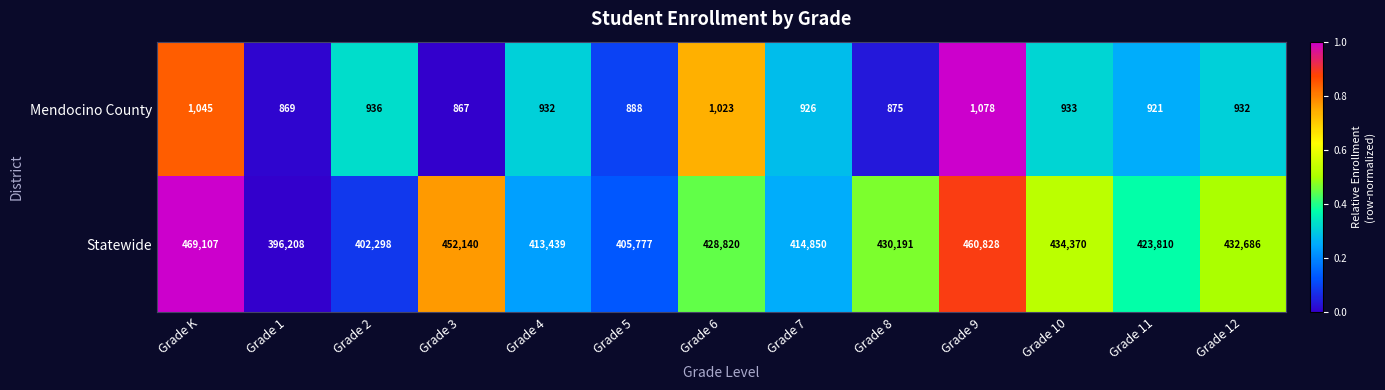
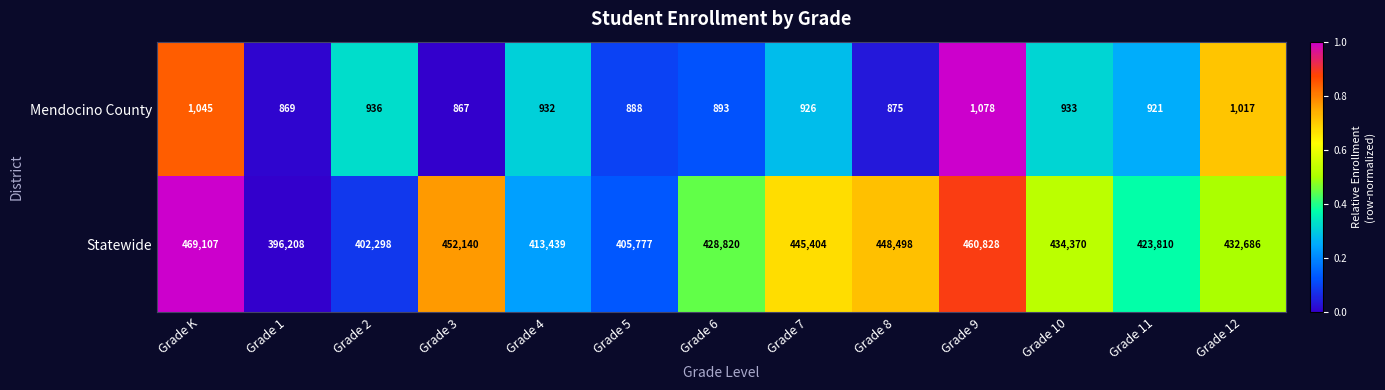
Mendocino County, Grade 6: 1,023 -> 893
Mendocino County, Grade 12: 932 -> 1,017
Statewide, Grade 7: 414,850 -> 445,404
Statewide, Grade 8: 430,191 -> 448,498
